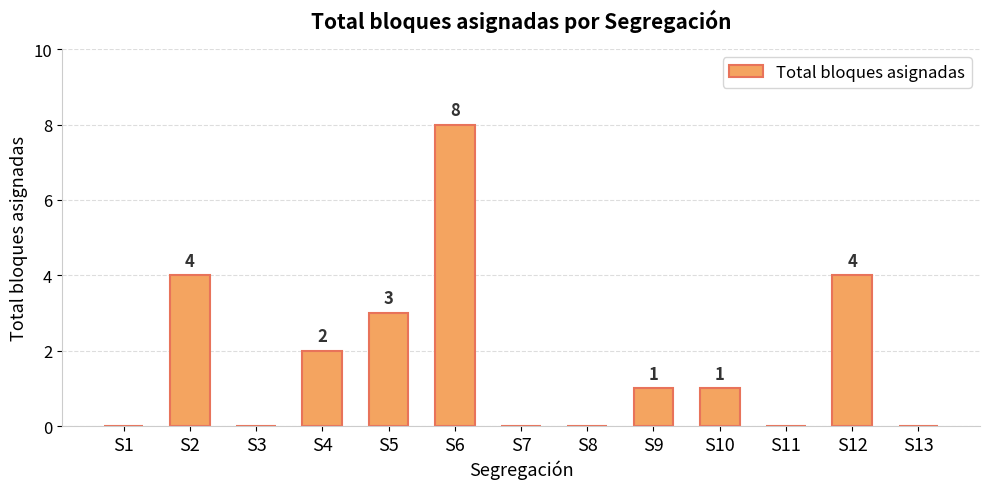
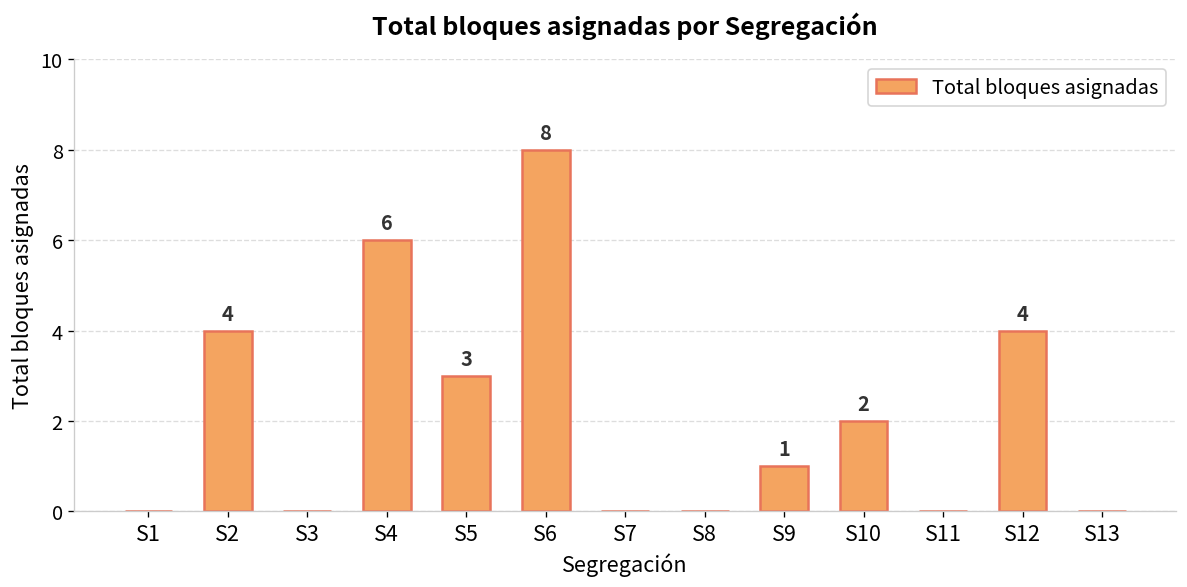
S4: 2 -> 6
S10: 1 -> 2
